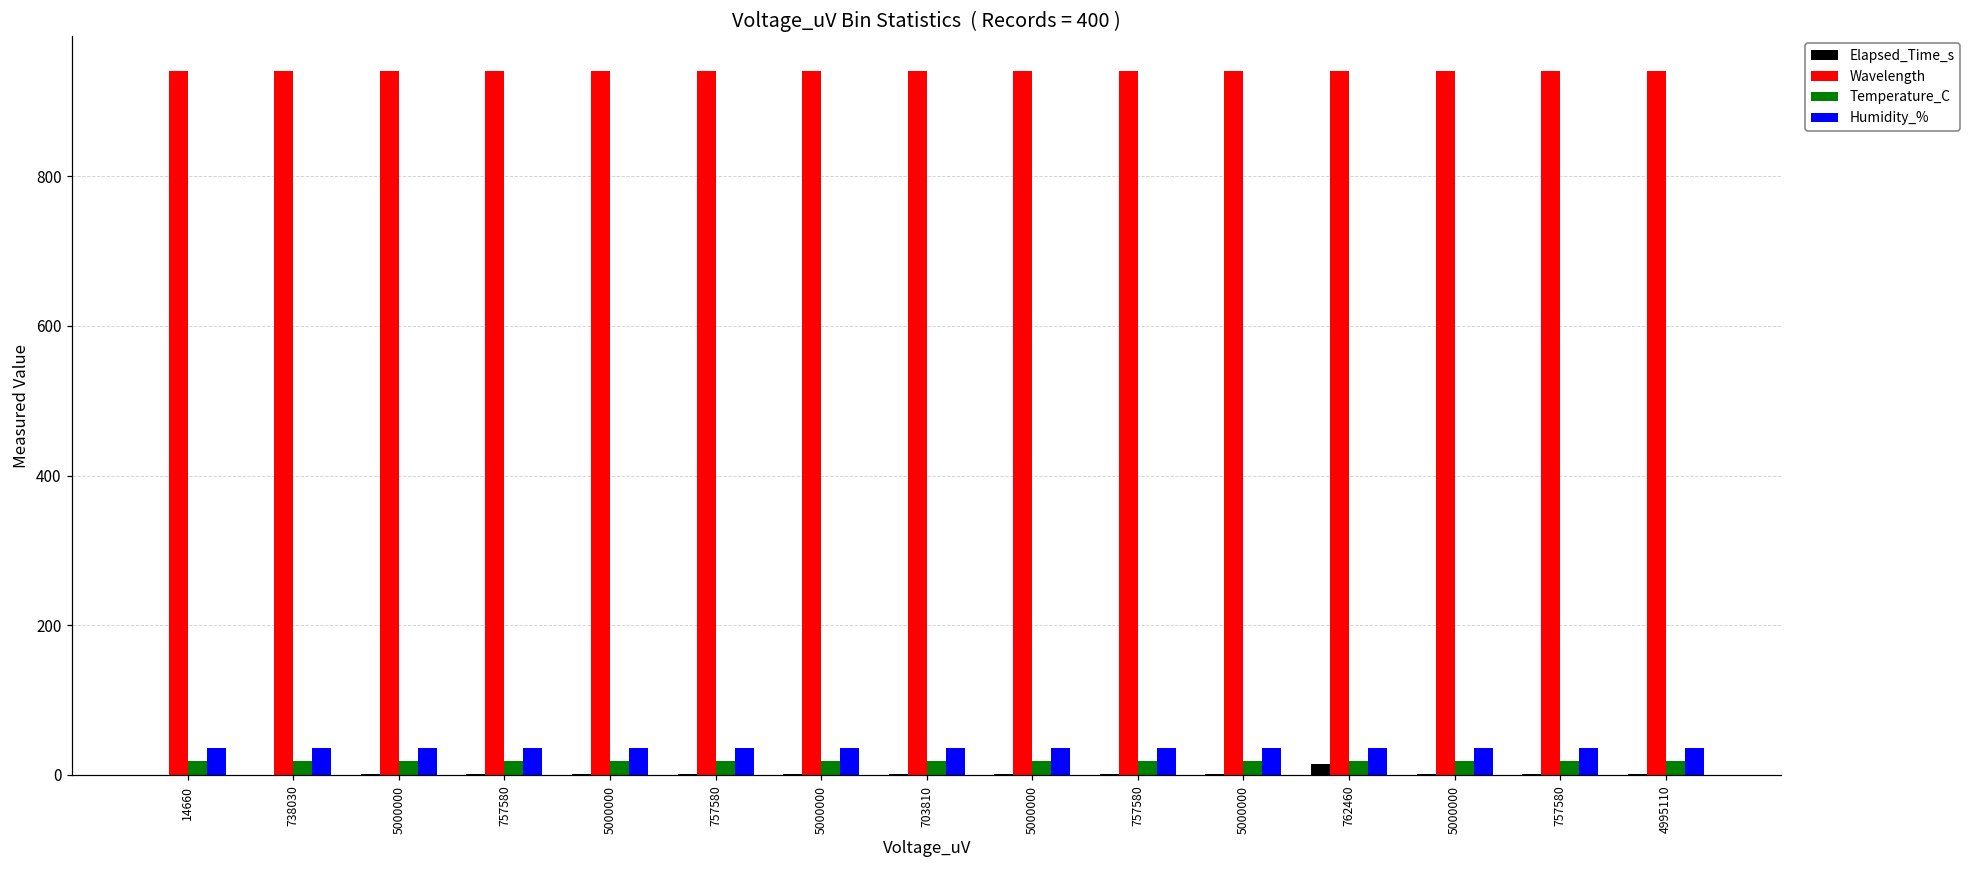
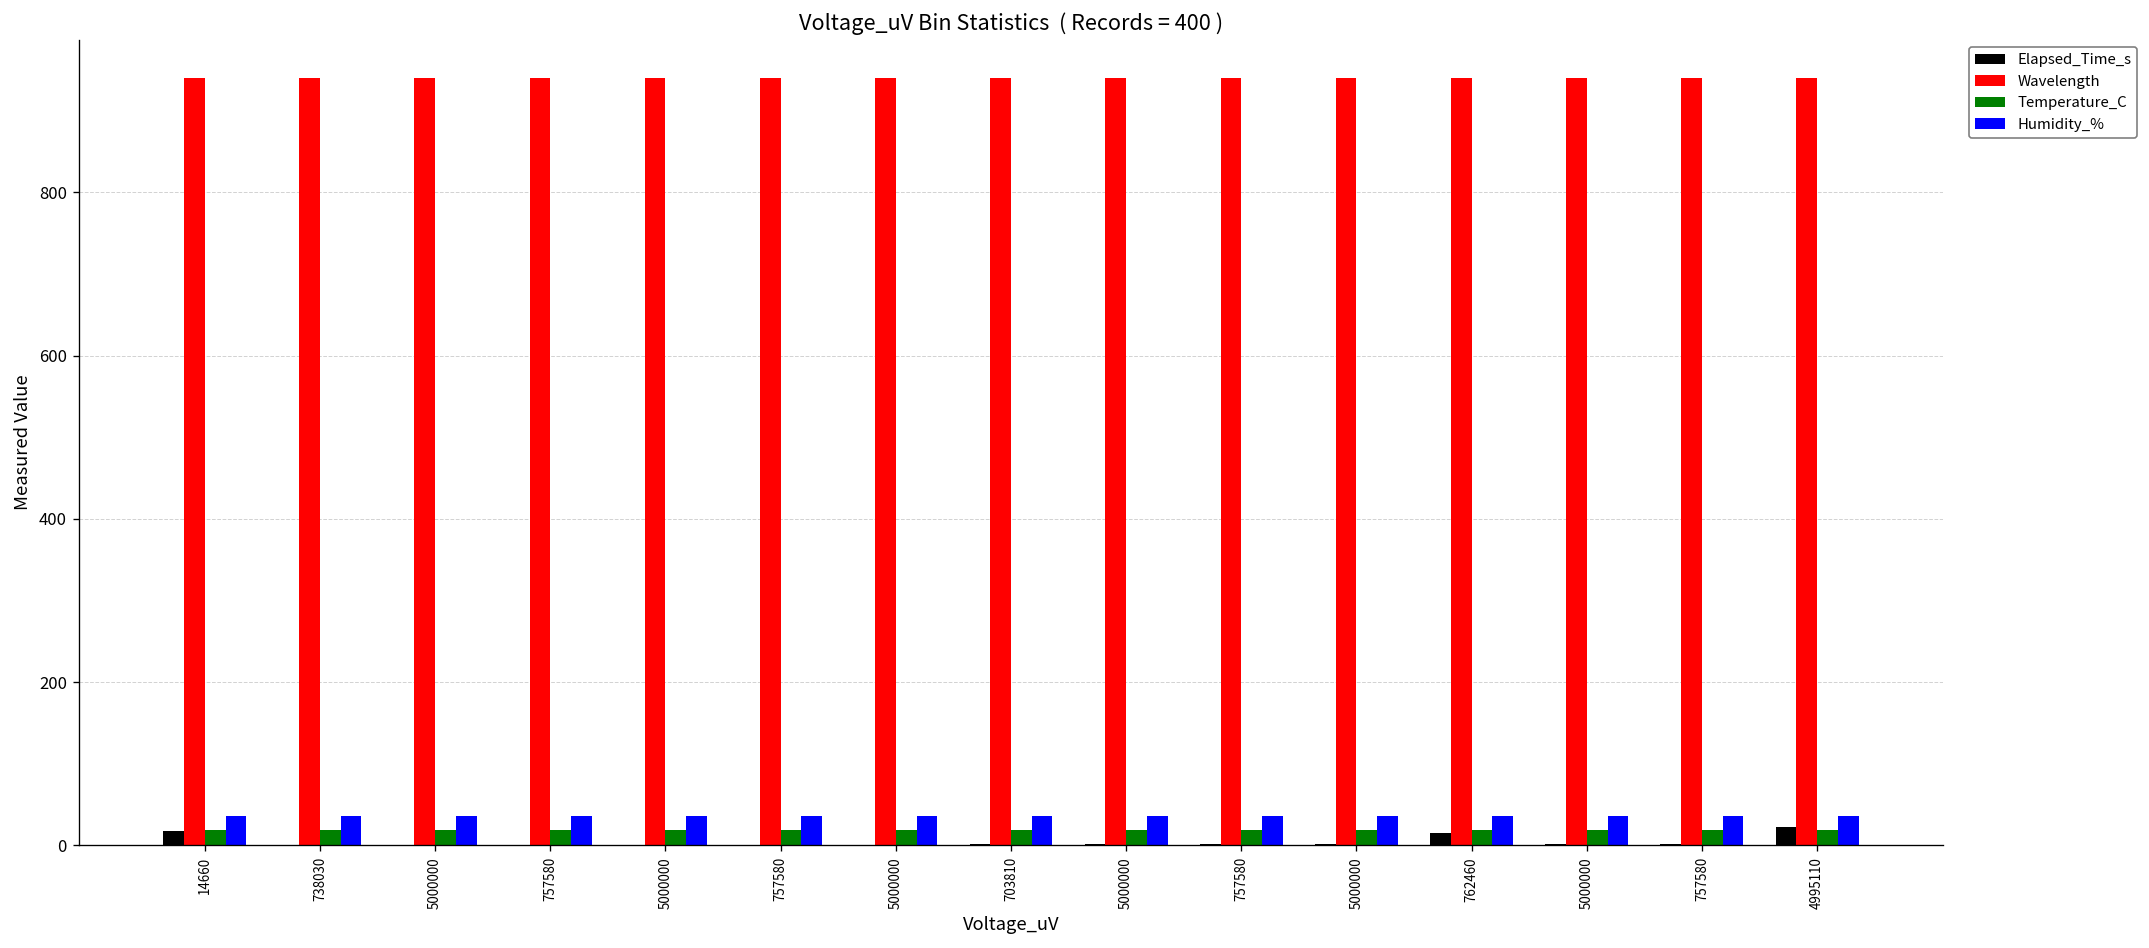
Elapsed_Time_s, 14660: 0 -> 20
Elapsed_Time_s, 4995110: 0 -> 20
